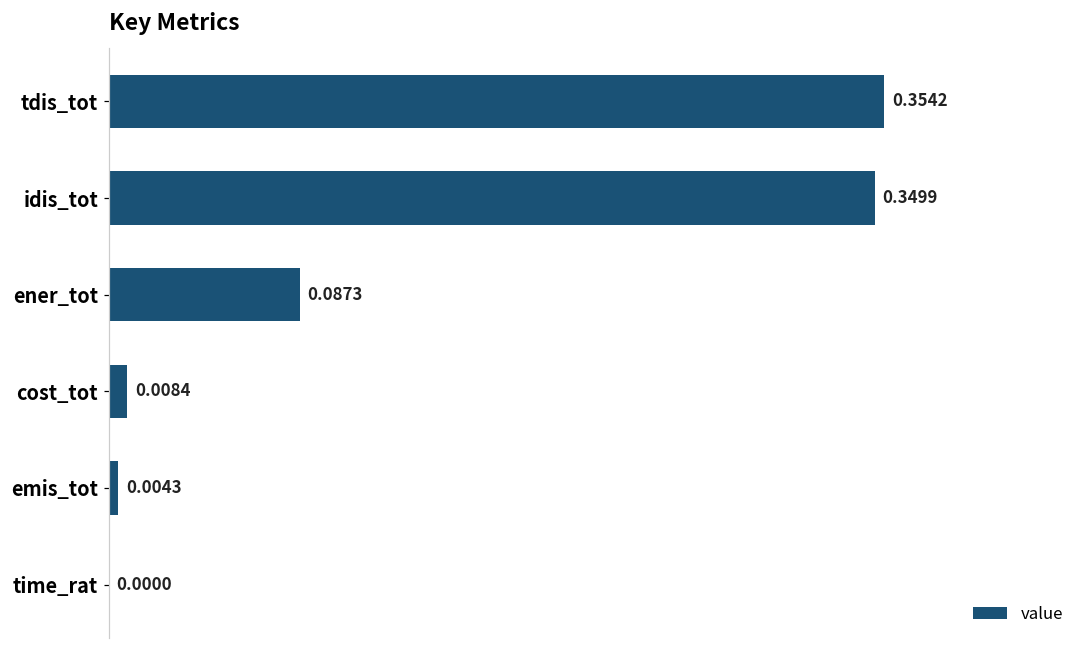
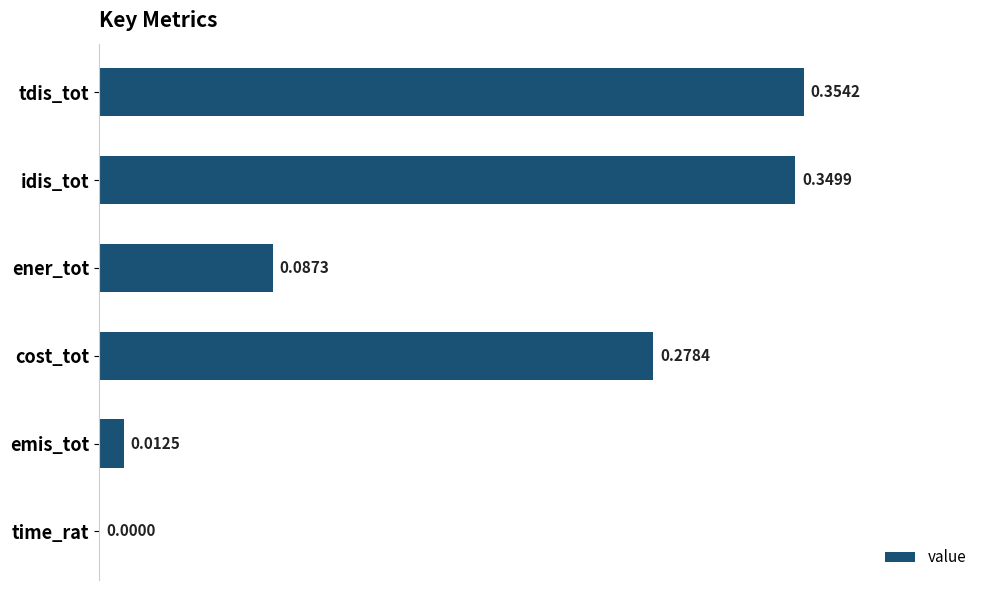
cost_tot: 0.0084 -> 0.2784
emis_tot: 0.0043 -> 0.0125
